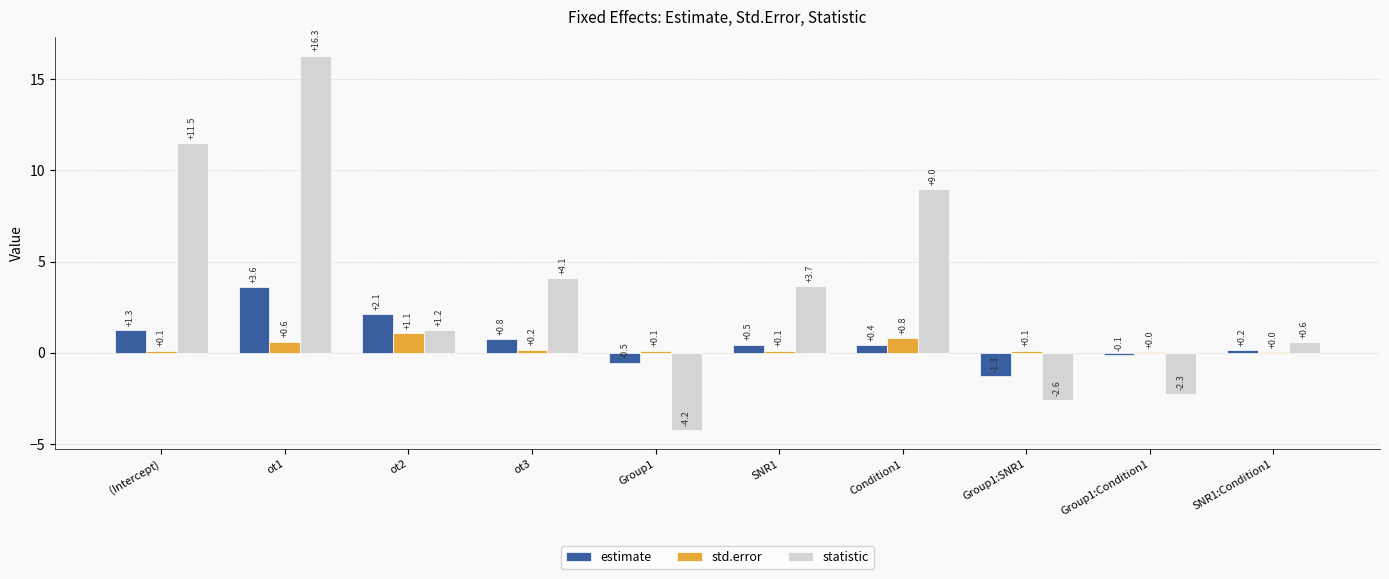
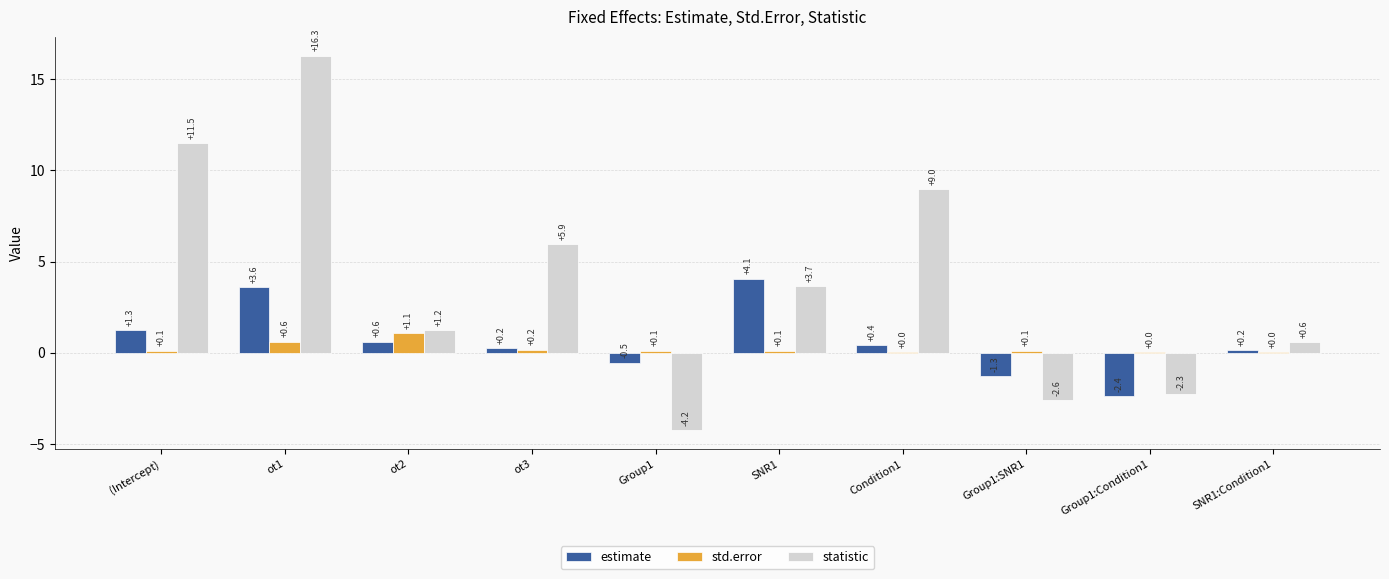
estimate, ot2: +2.1 -> +0.6
estimate, ot3: +0.8 -> +0.2
statistic, ot3: +4.1 -> +5.9
estimate, SNR1: +0.5 -> +4.1
std.error, Condition1: +0.8 -> +0.0
estimate, Group1:Condition1: -0.1 -> -2.4
